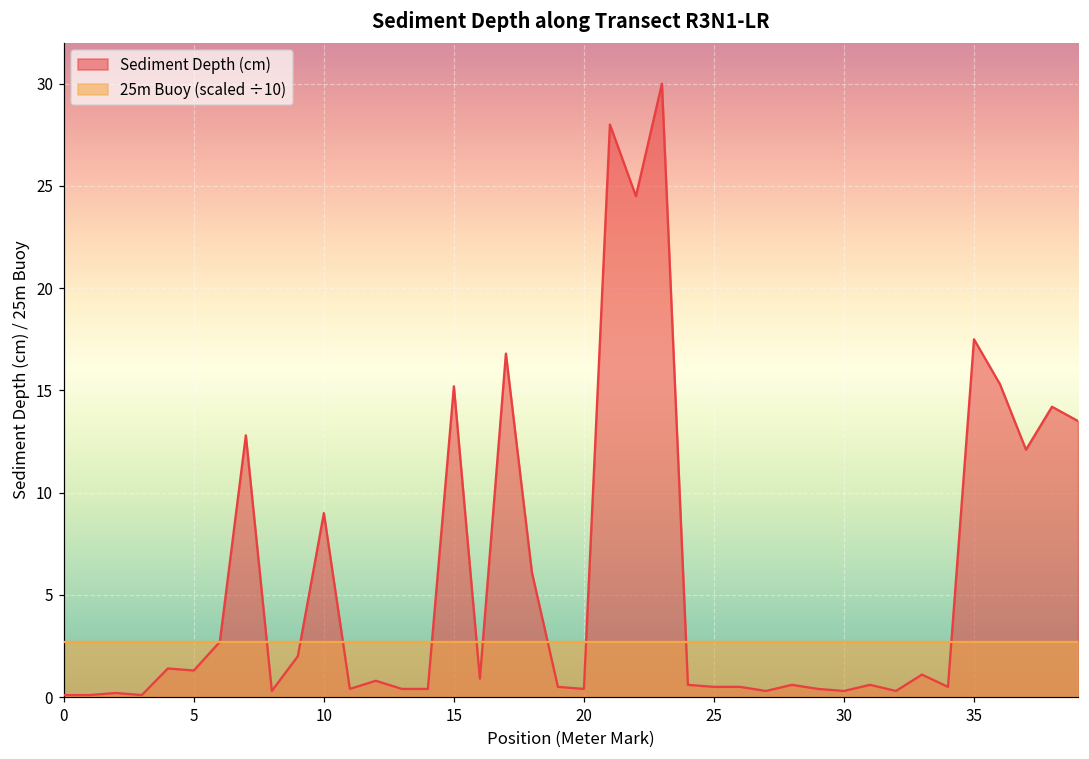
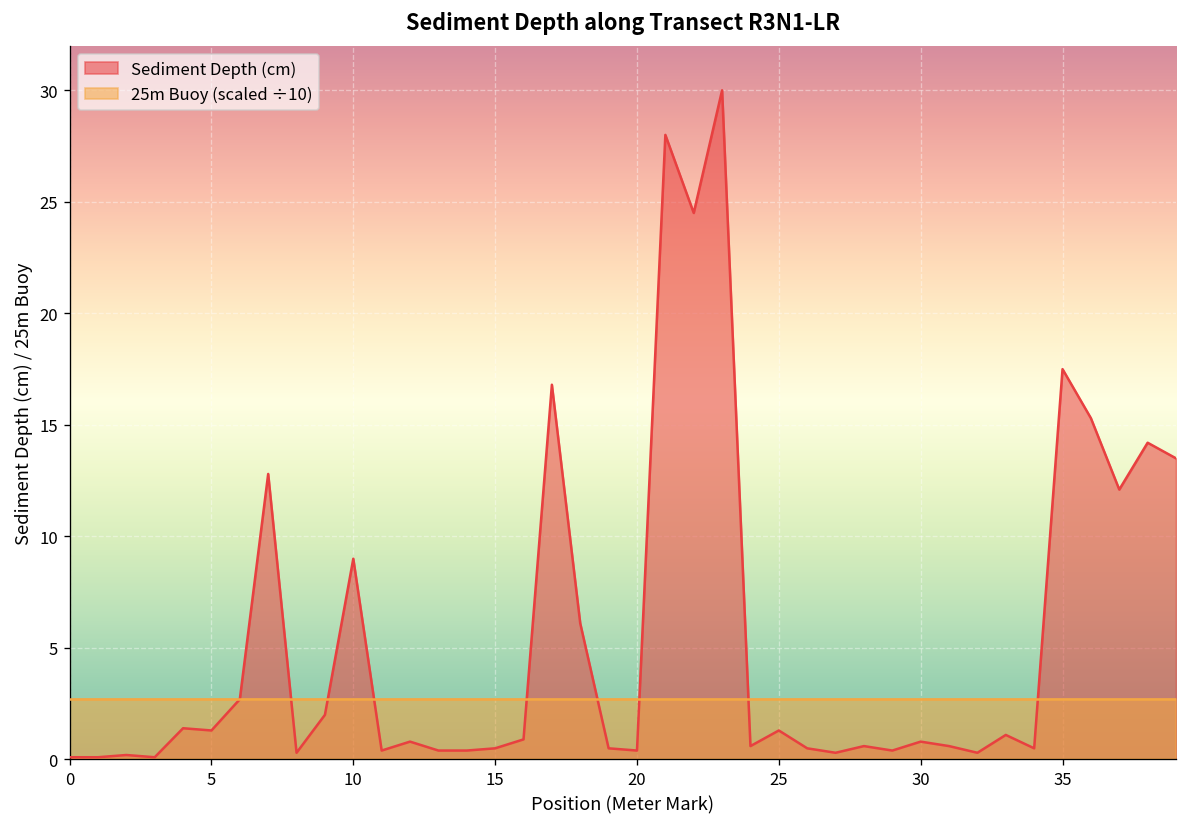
Sediment Depth (cm), 15: 15.2 -> 0.5
Sediment Depth (cm), 25: 0.5 -> 1.3
Sediment Depth (cm), 30: 0.3 -> 0.8
